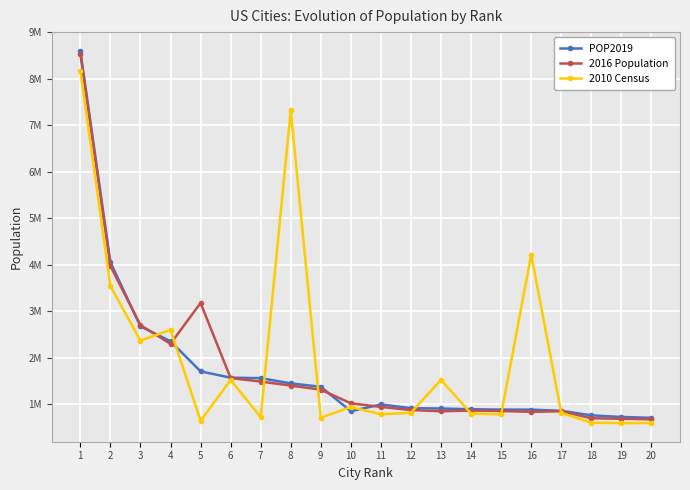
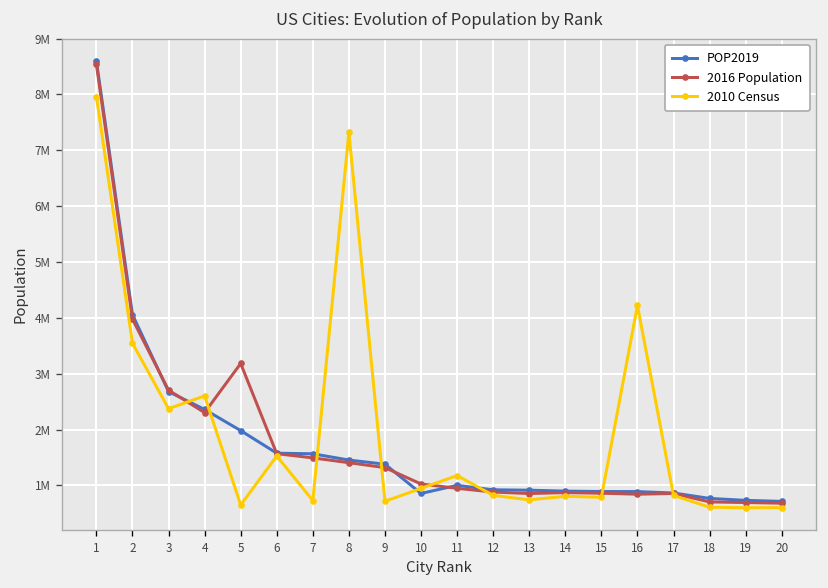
2010 Census, 1: 8200000 -> 8000000
POP2019, 5: 1700000 -> 2000000
2010 Census, 11: 800000 -> 1200000
2010 Census, 13: 1500000 -> 700000
